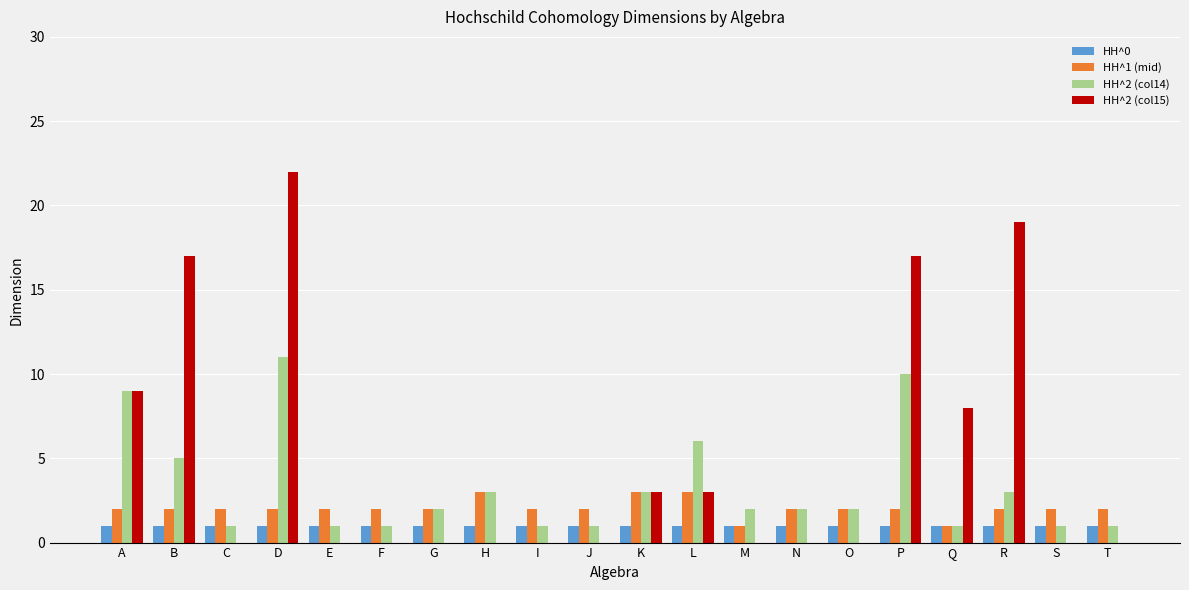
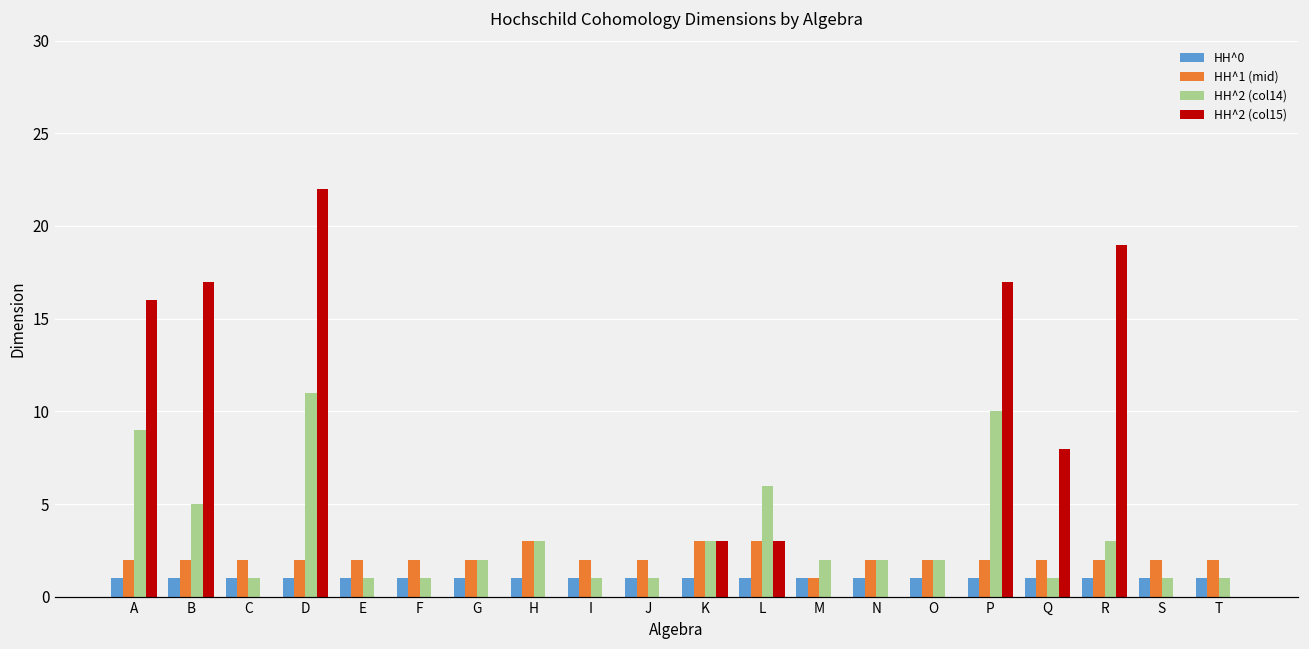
HH^2 (col15), A: 9 -> 16
HH^1 (mid), Q: 1 -> 2
